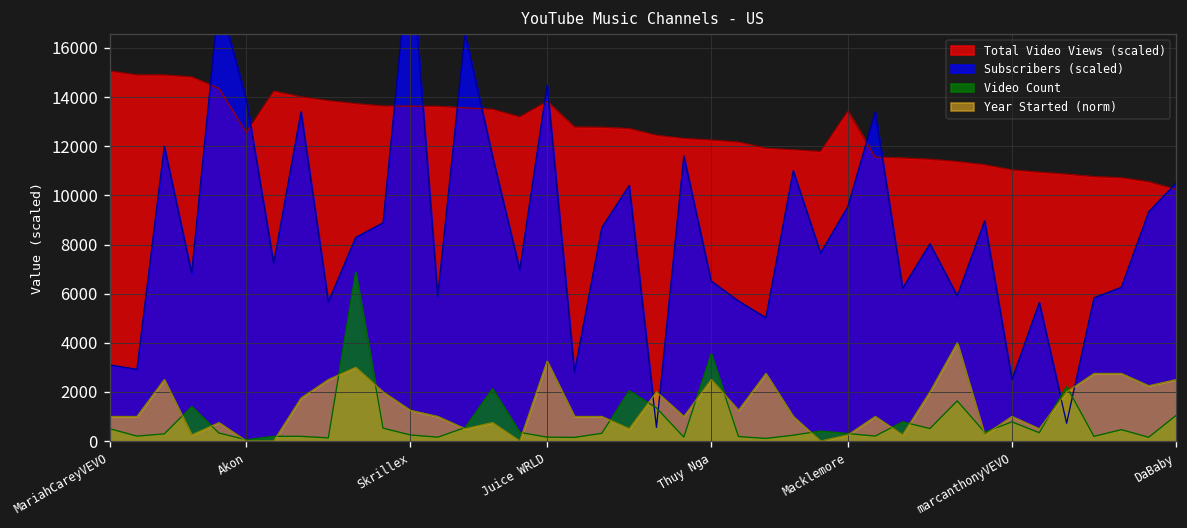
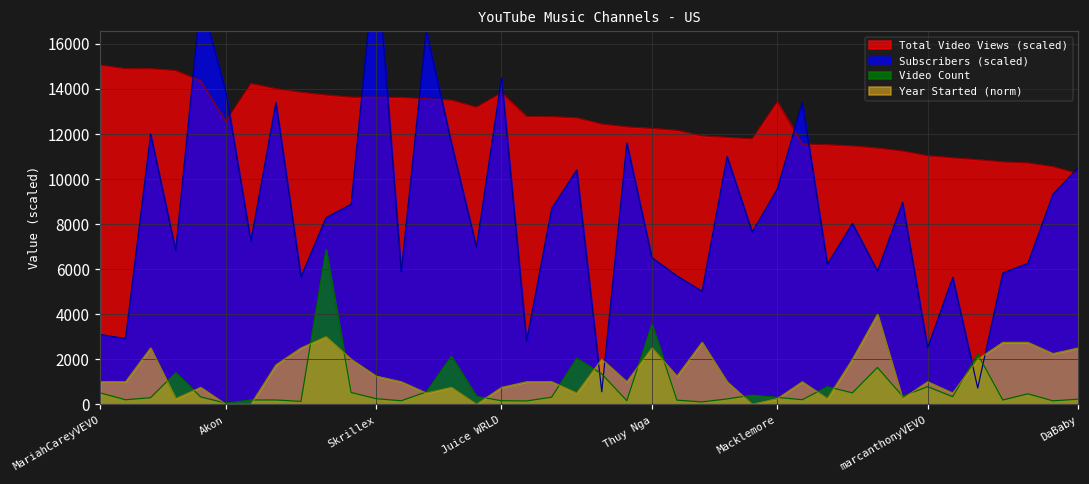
Year Started (norm), Juice WRLD: 3300 -> 800
Video Count, DaBaby: 1000 -> 200
